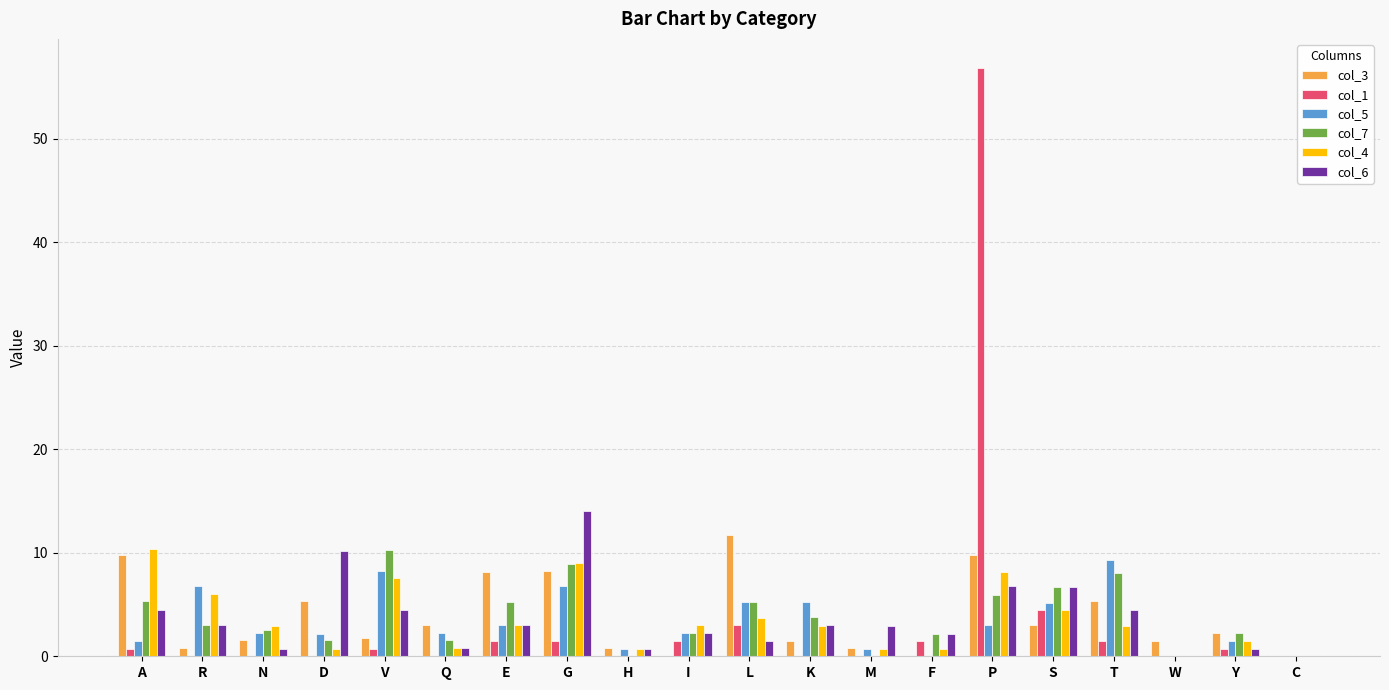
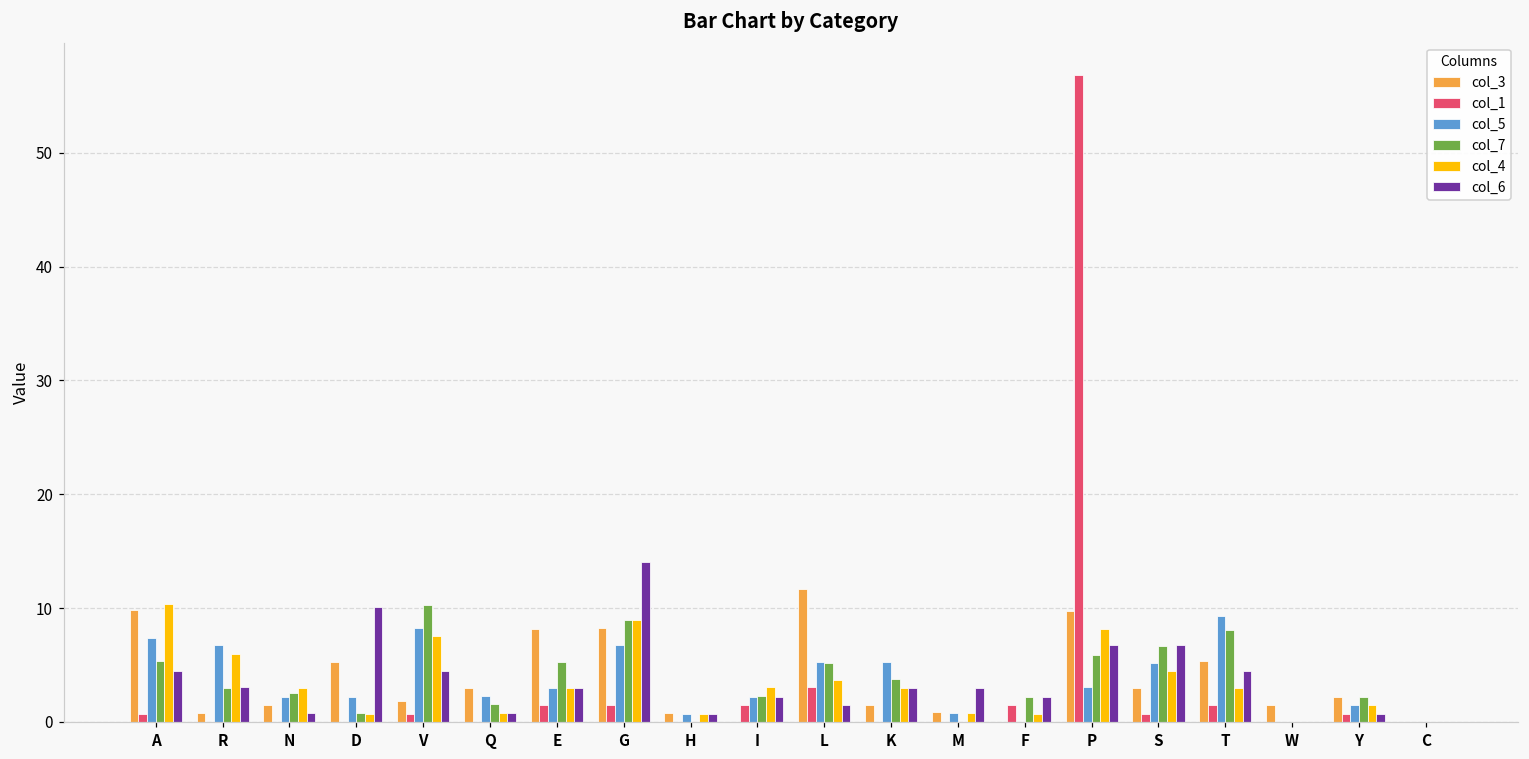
col_5, A: 1.5 -> 7.3
col_7, D: 1.6 -> 0.7
col_1, S: 4.5 -> 0.7
